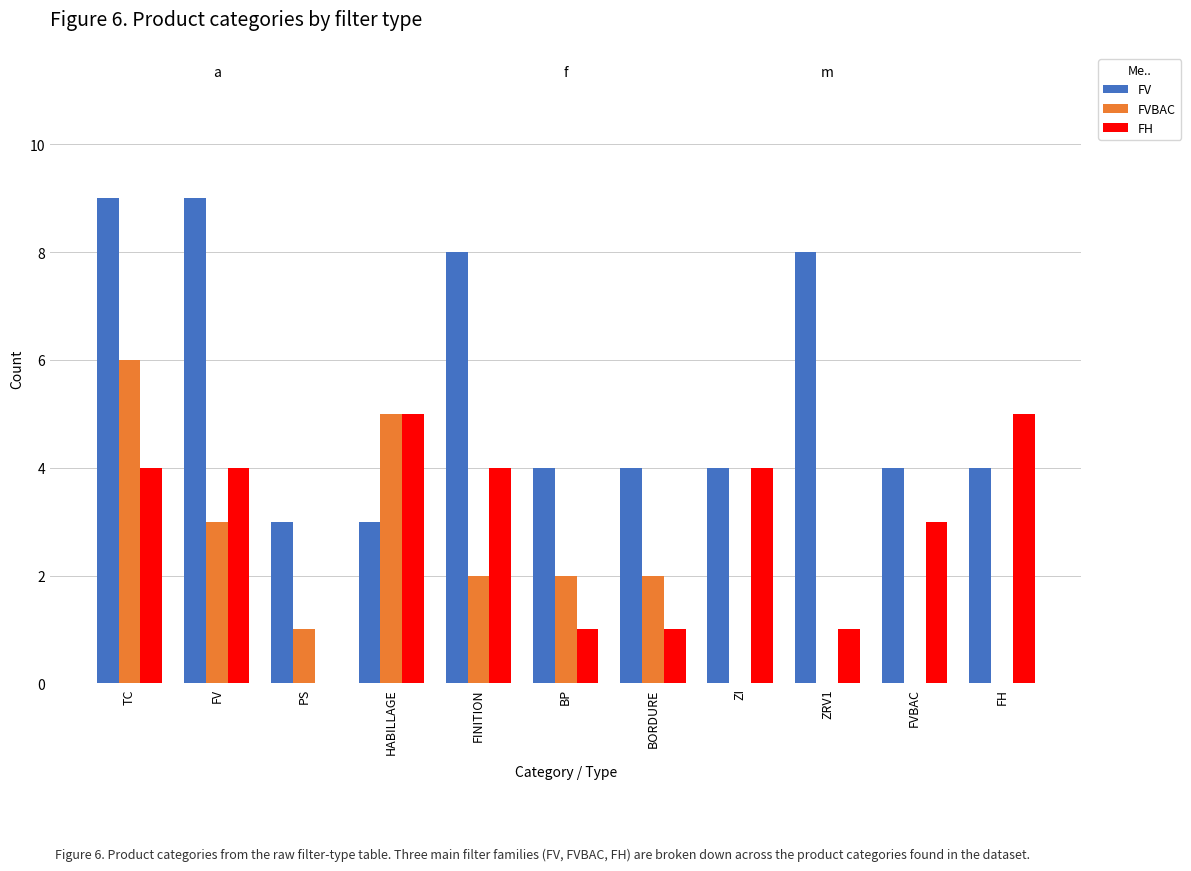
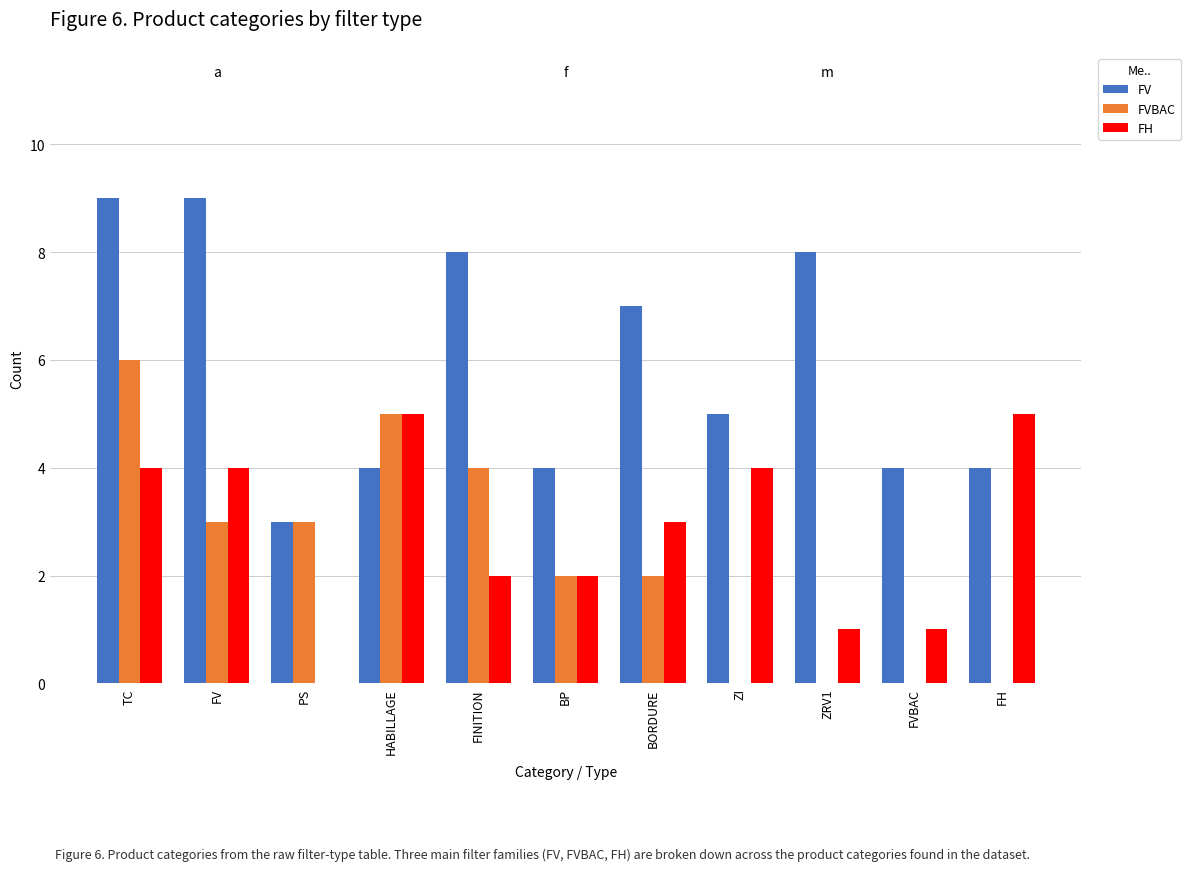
FVBAC, PS: 1 -> 3
FV, HABILLAGE: 3 -> 4
FVBAC, FINITION: 2 -> 4
FH, FINITION: 4 -> 2
FH, BP: 1 -> 2
FV, BORDURE: 4 -> 7
FH, BORDURE: 1 -> 3
FV, ZI: 4 -> 5
FH, FVBAC: 3 -> 1
